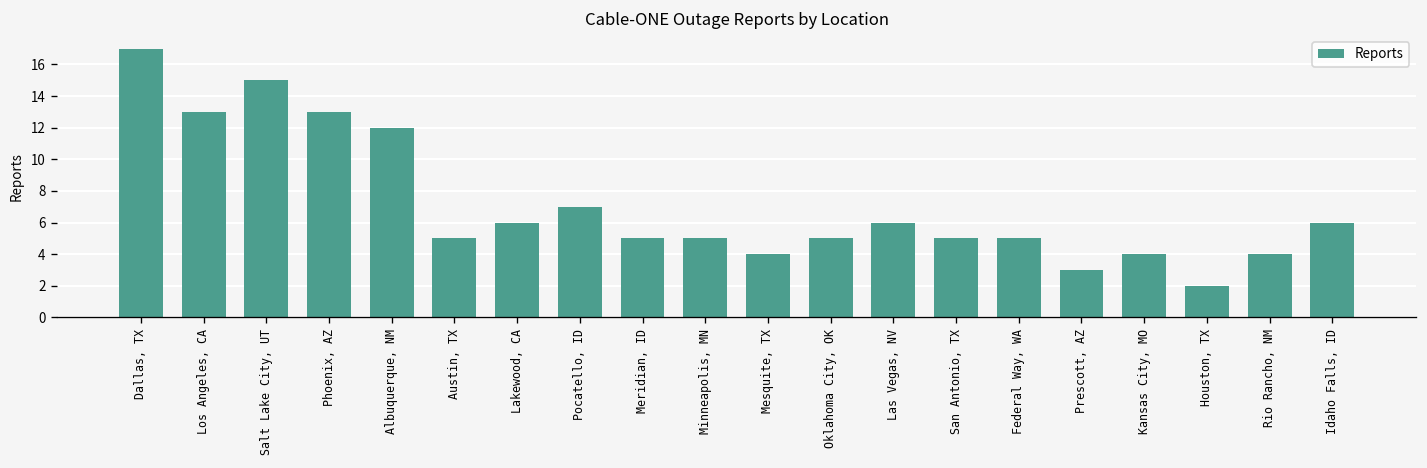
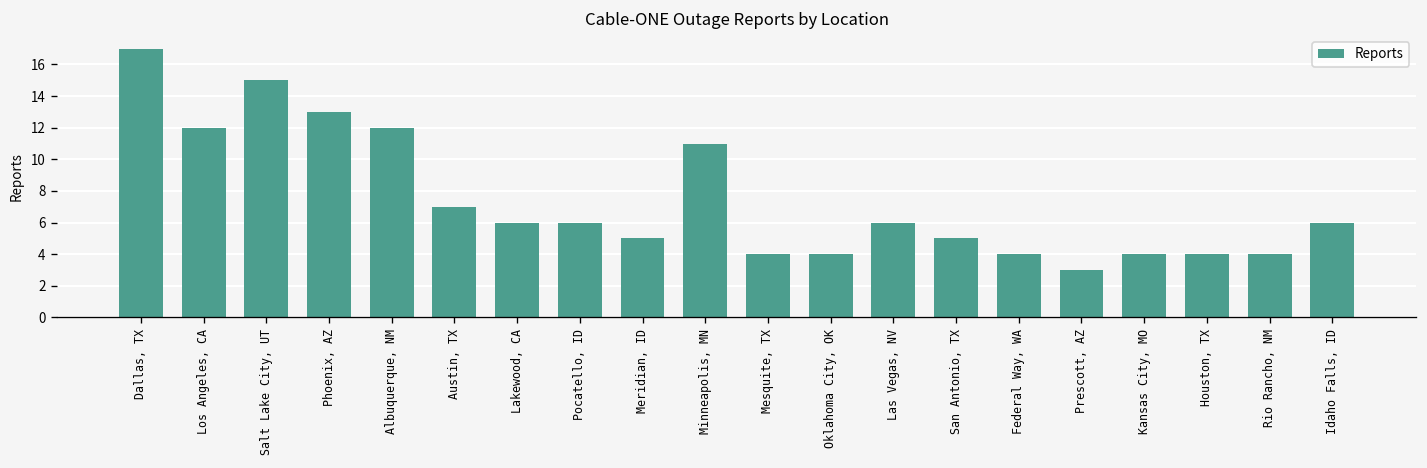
Los Angeles, CA: 13 -> 12
Austin, TX: 5 -> 7
Pocatello, ID: 7 -> 6
Minneapolis, MN: 5 -> 11
Oklahoma City, OK: 5 -> 4
Federal Way, WA: 5 -> 4
Houston, TX: 2 -> 4
